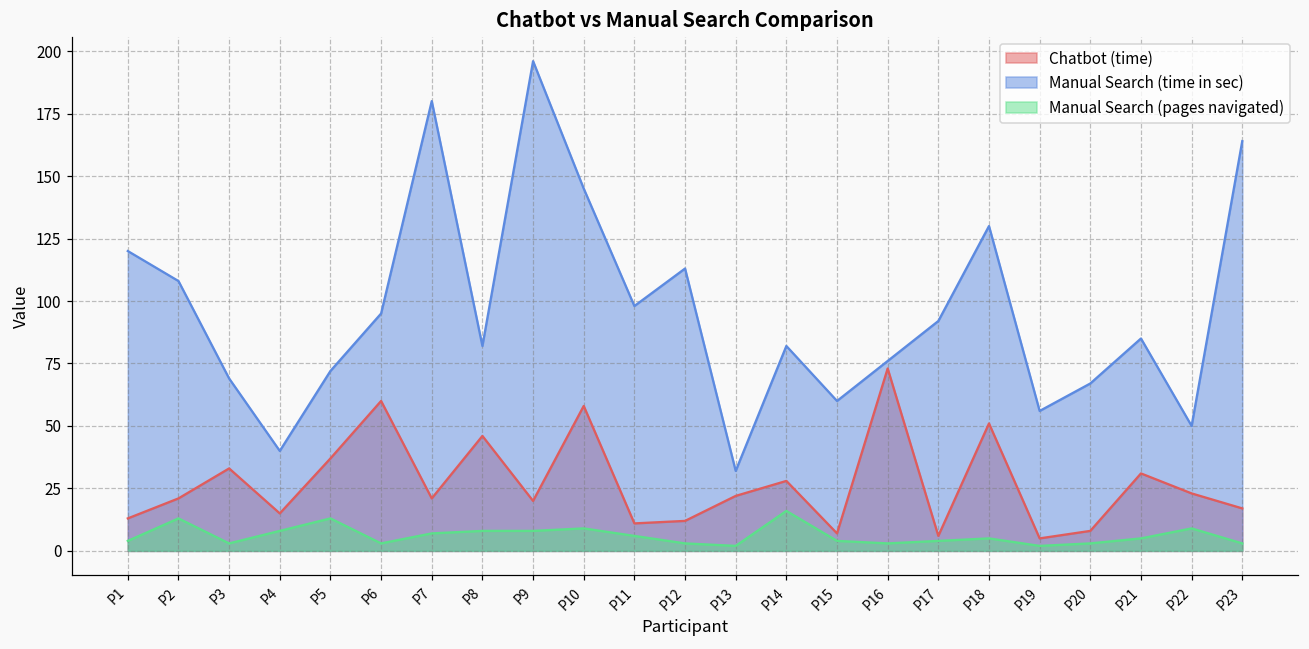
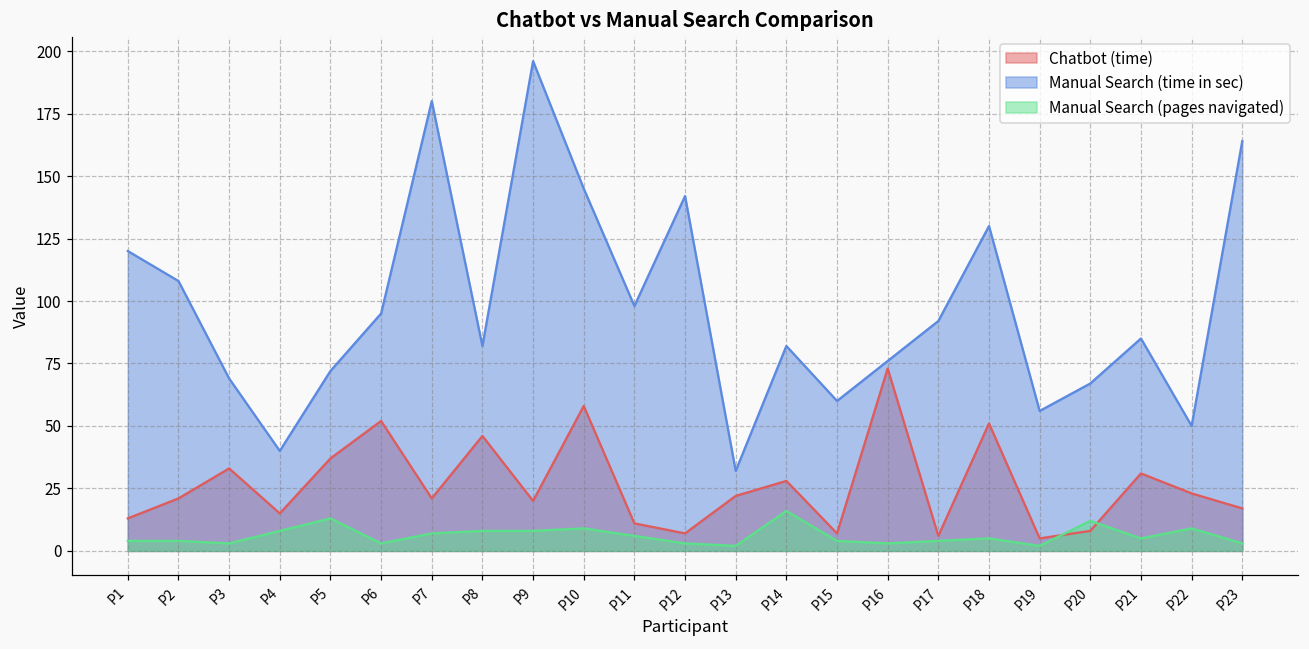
Manual Search (pages navigated), P2: 13 -> 4
Chatbot (time), P6: 60 -> 52
Chatbot (time), P12: 12 -> 7
Manual Search (time in sec), P12: 113 -> 142
Manual Search (pages navigated), P20: 3 -> 12
